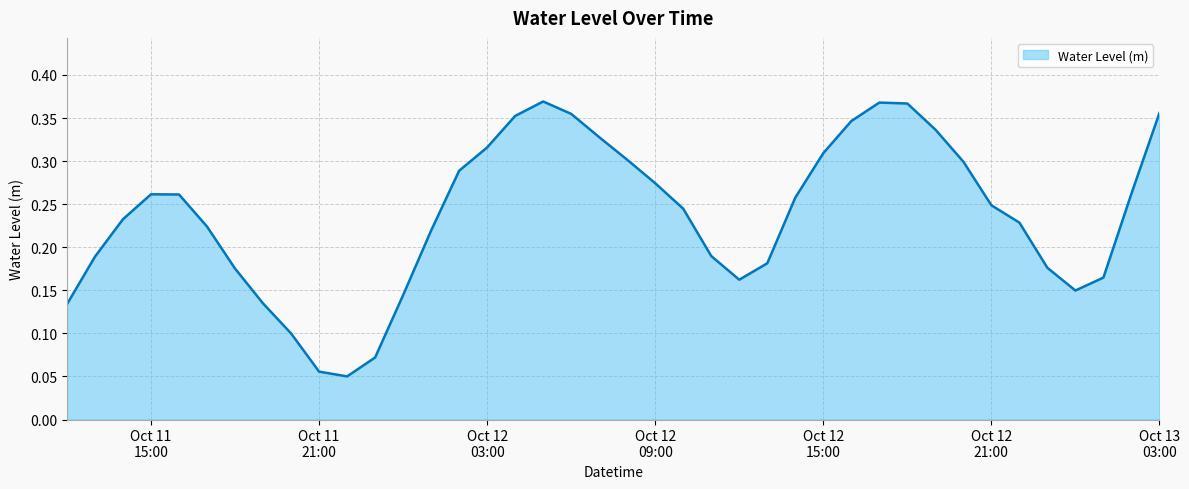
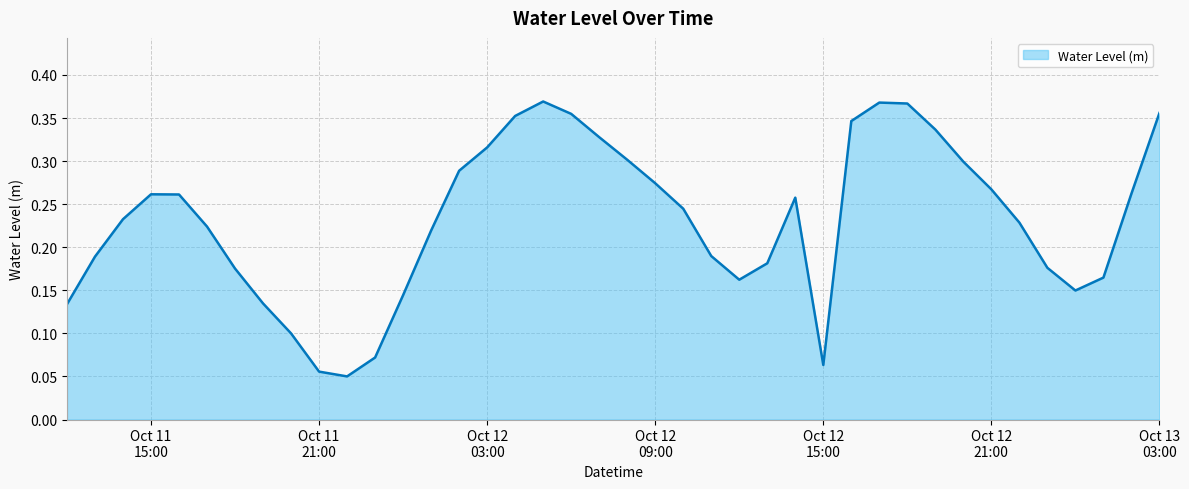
Oct 12 15:00: 0.31 -> 0.06
Oct 12 21:00: 0.25 -> 0.27
